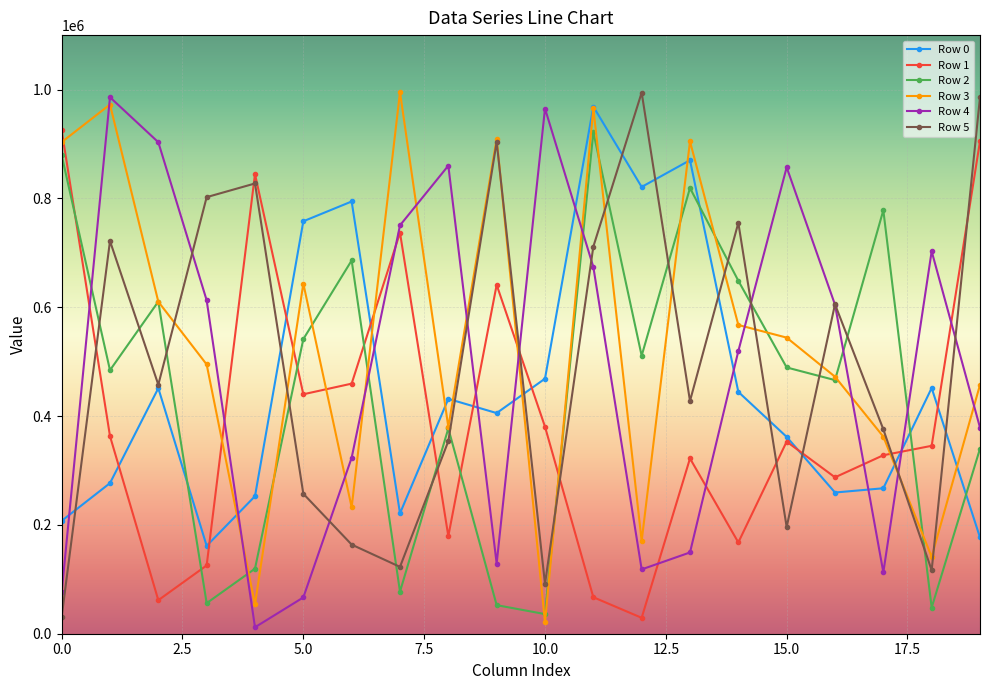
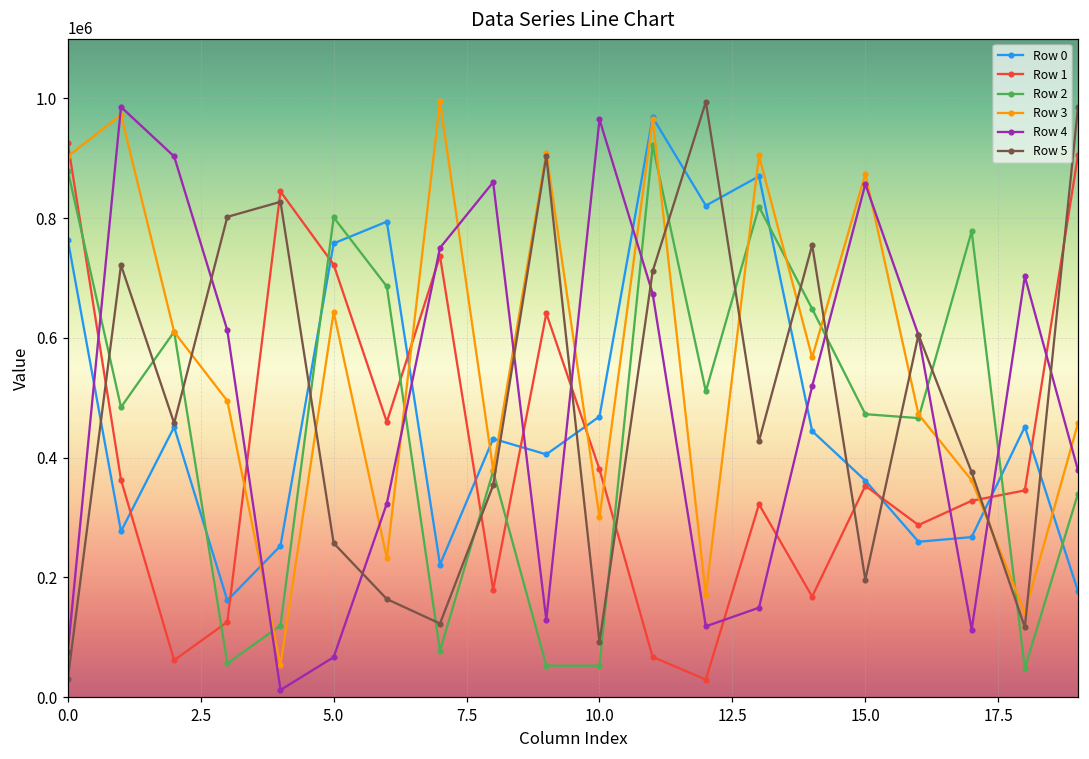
Row 0, 0.0: 210000 -> 760000
Row 1, 5.0: 440000 -> 720000
Row 2, 5.0: 540000 -> 800000
Row 2, 10.0: 40000 -> 50000
Row 3, 10.0: 20000 -> 300000
Row 2, 15.0: 490000 -> 470000
Row 3, 15.0: 540000 -> 870000
